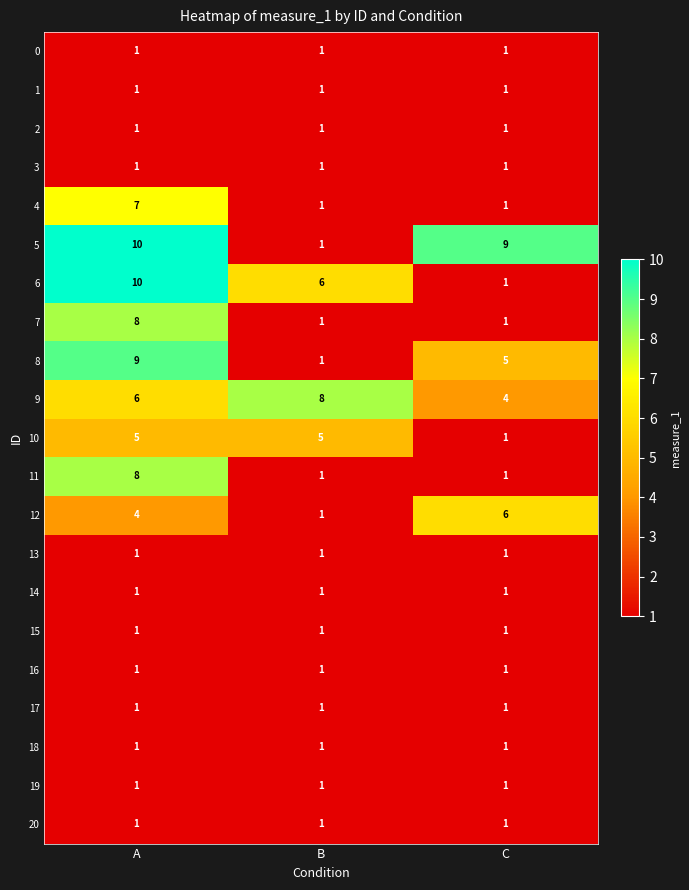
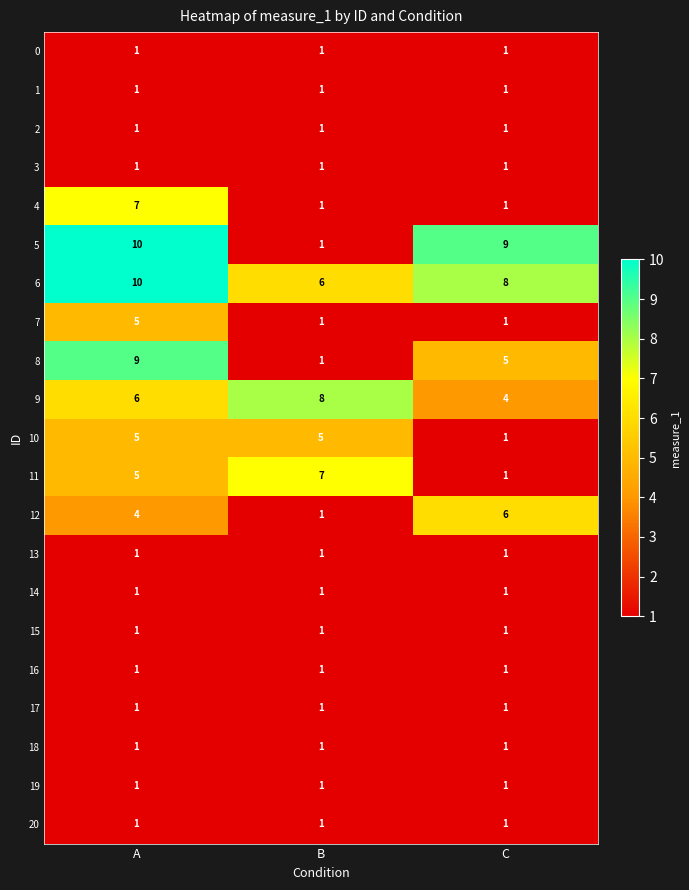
6, C: 1 -> 8
7, A: 8 -> 5
11, A: 8 -> 5
11, B: 1 -> 7
